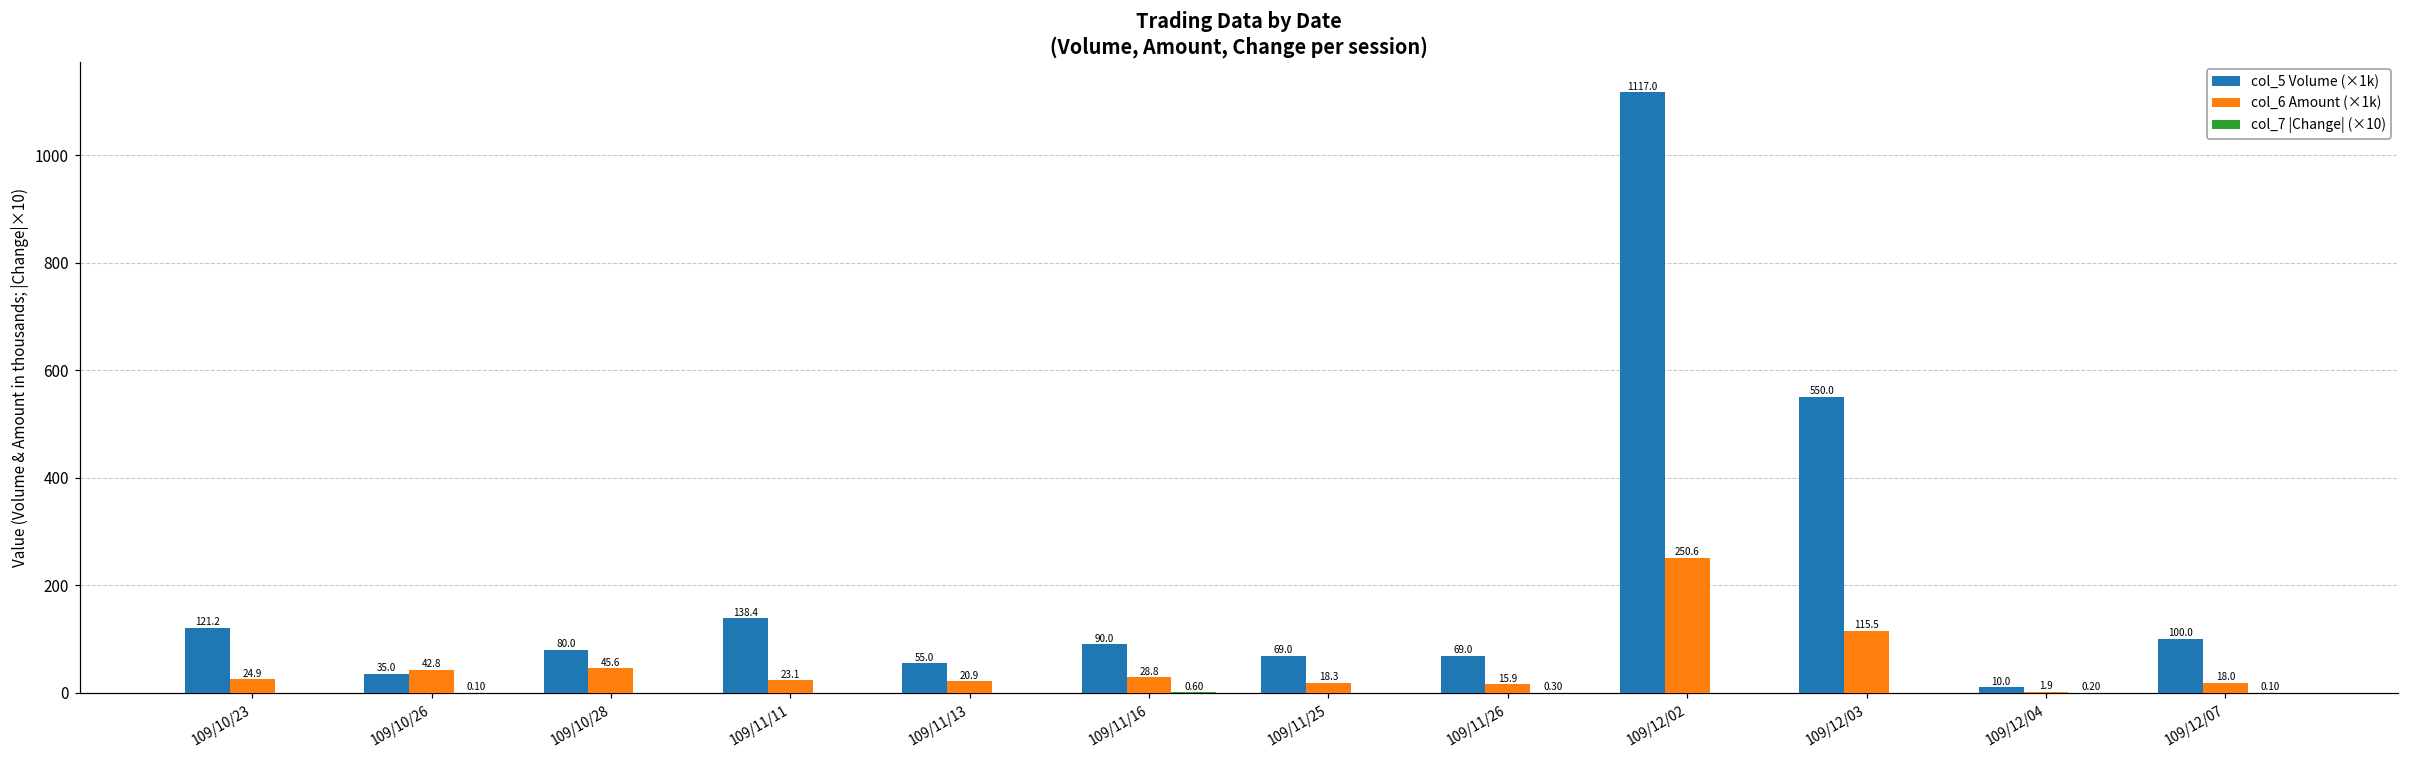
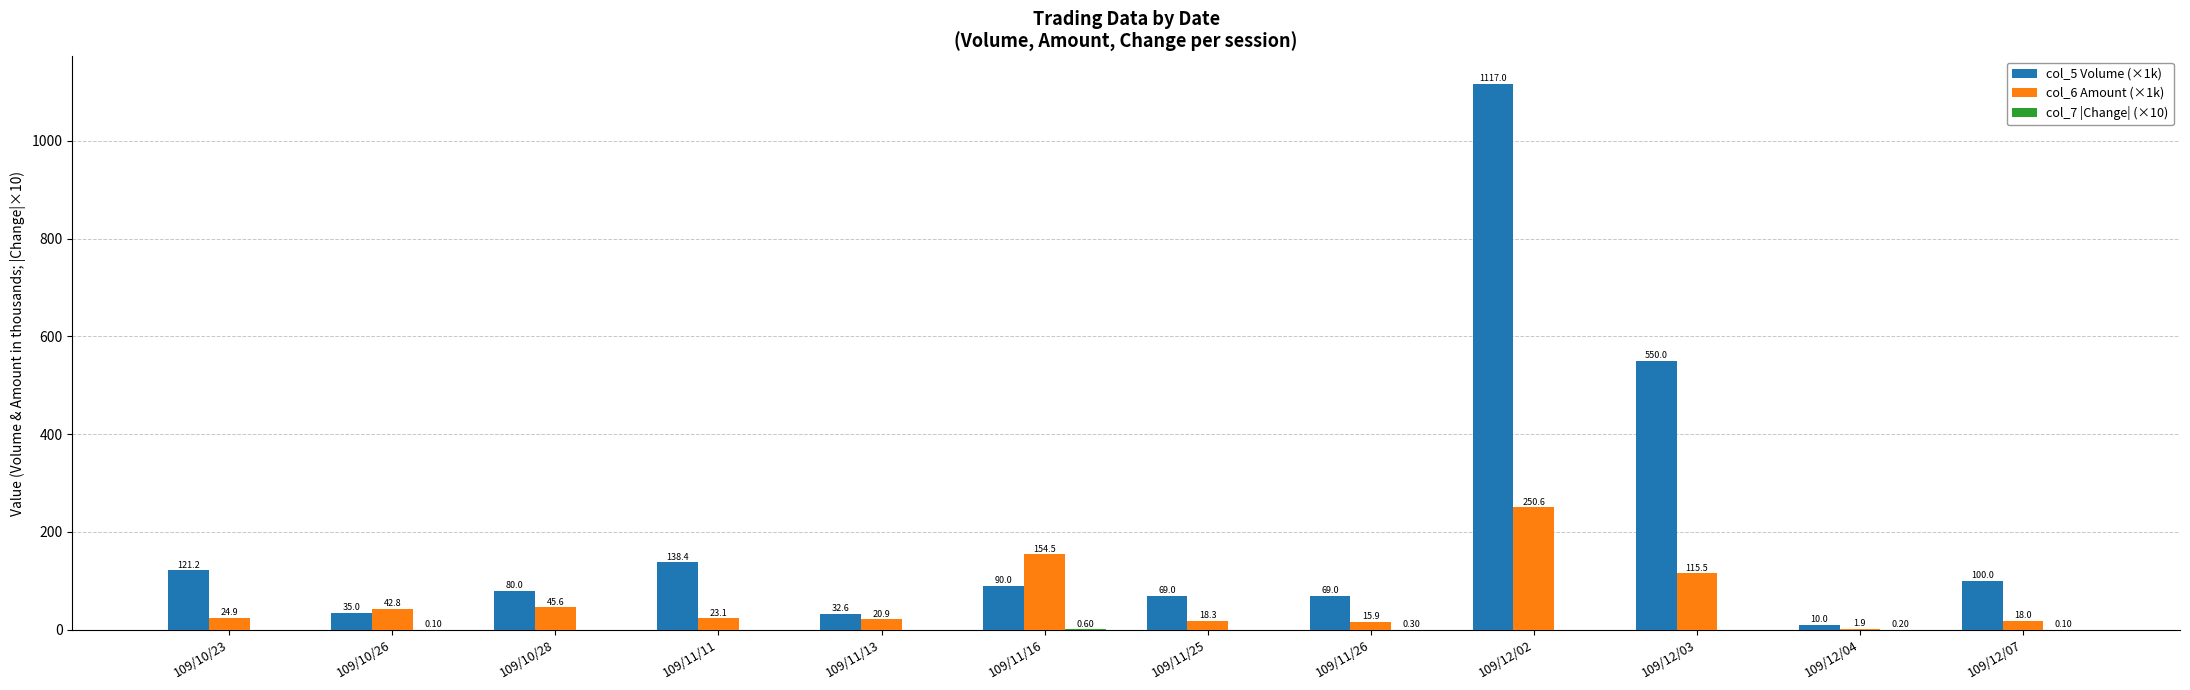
col_5 Volume (×1k), 109/11/13: 55.0 -> 32.6
col_6 Amount (×1k), 109/11/16: 28.8 -> 154.5
